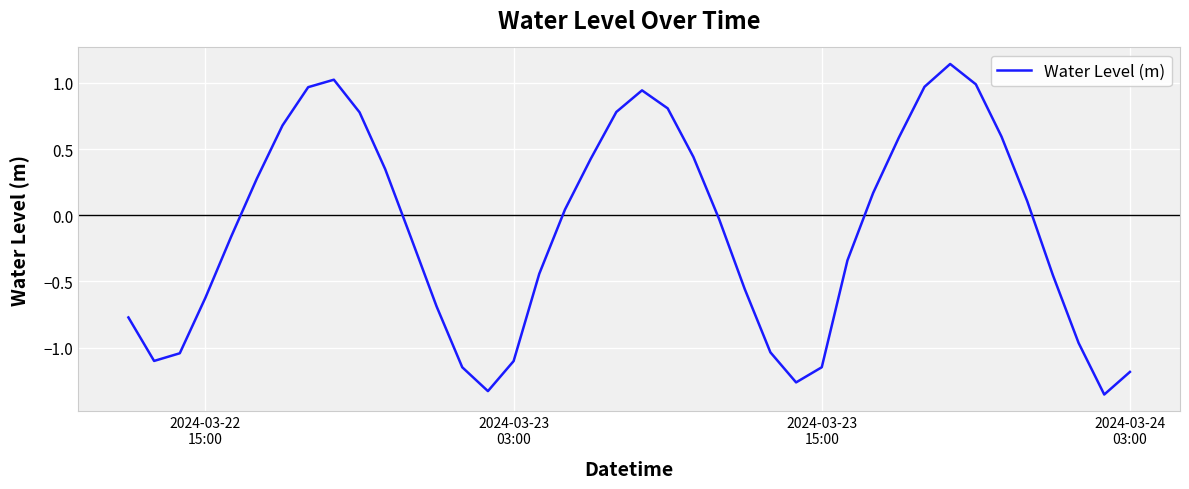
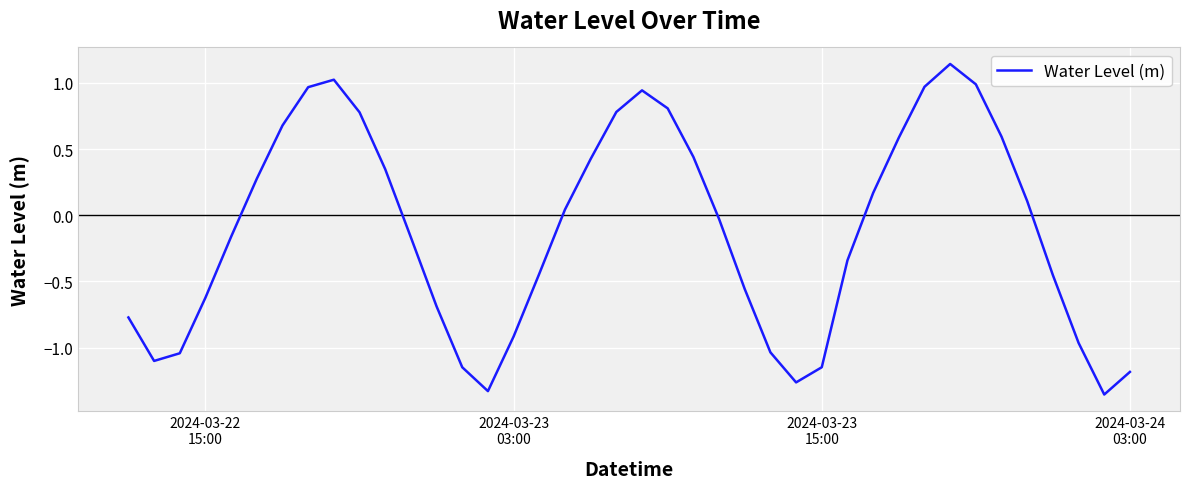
2024-03-23 03:00: -1.10 -> -0.92
